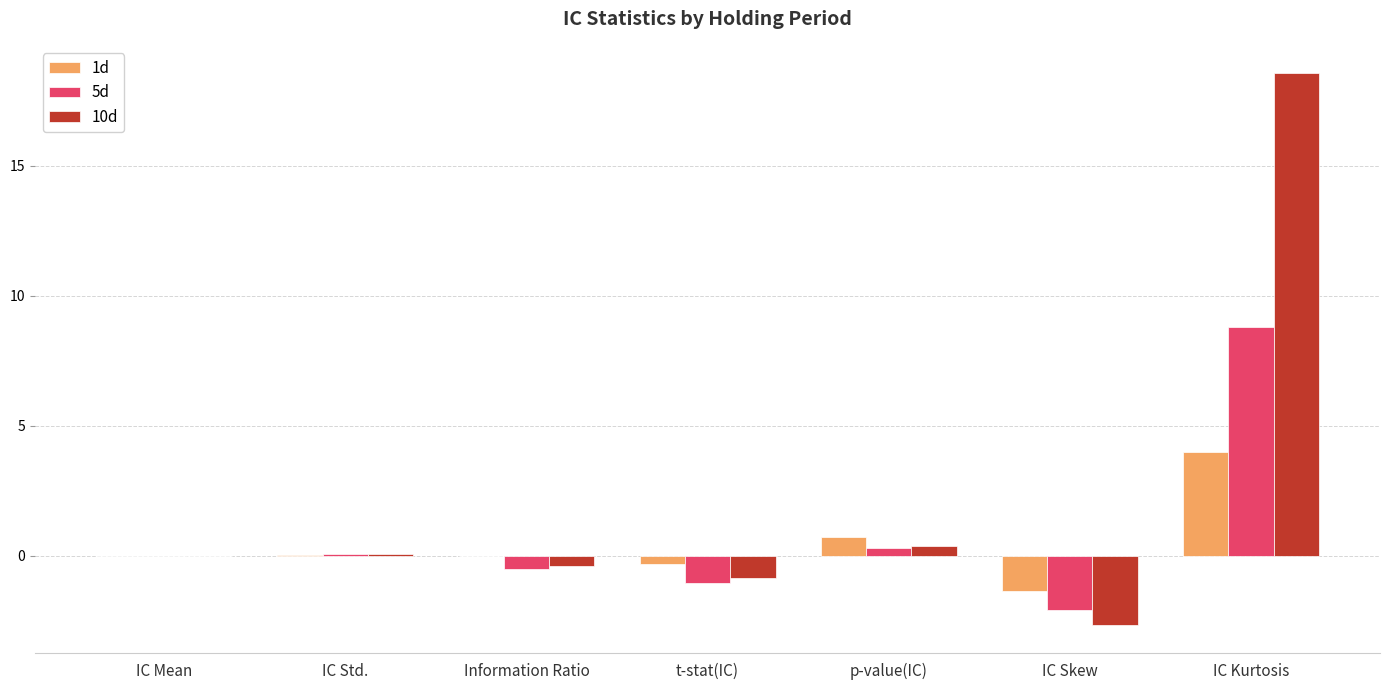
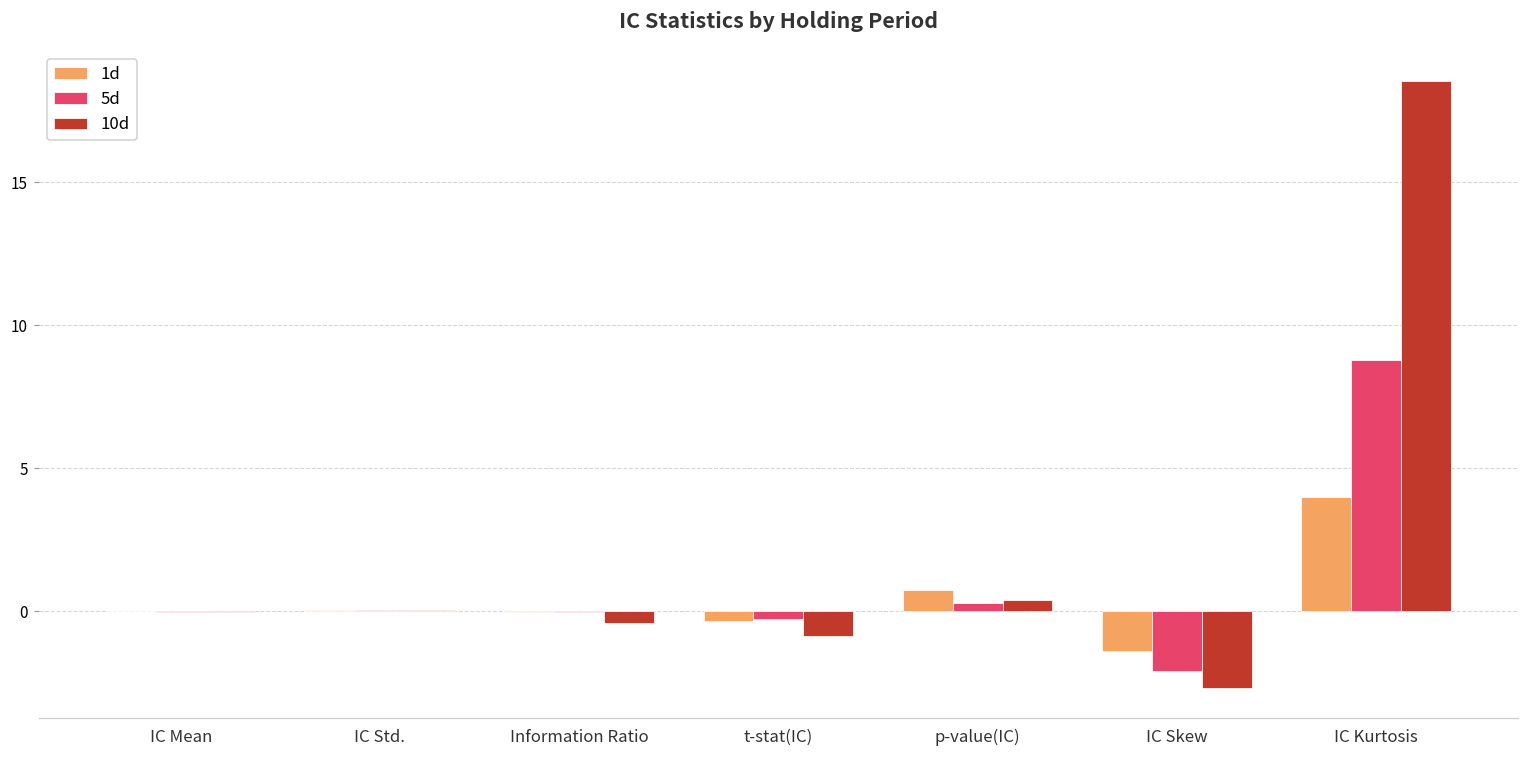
5d, Information Ratio: -0.5 -> 0.0
5d, t-stat(IC): -1.0 -> -0.2
